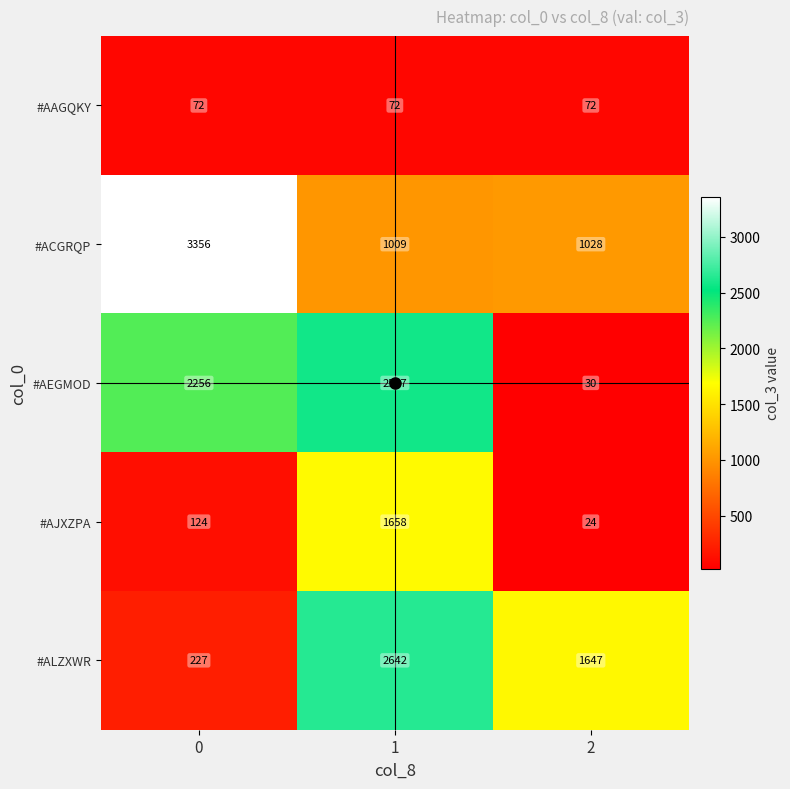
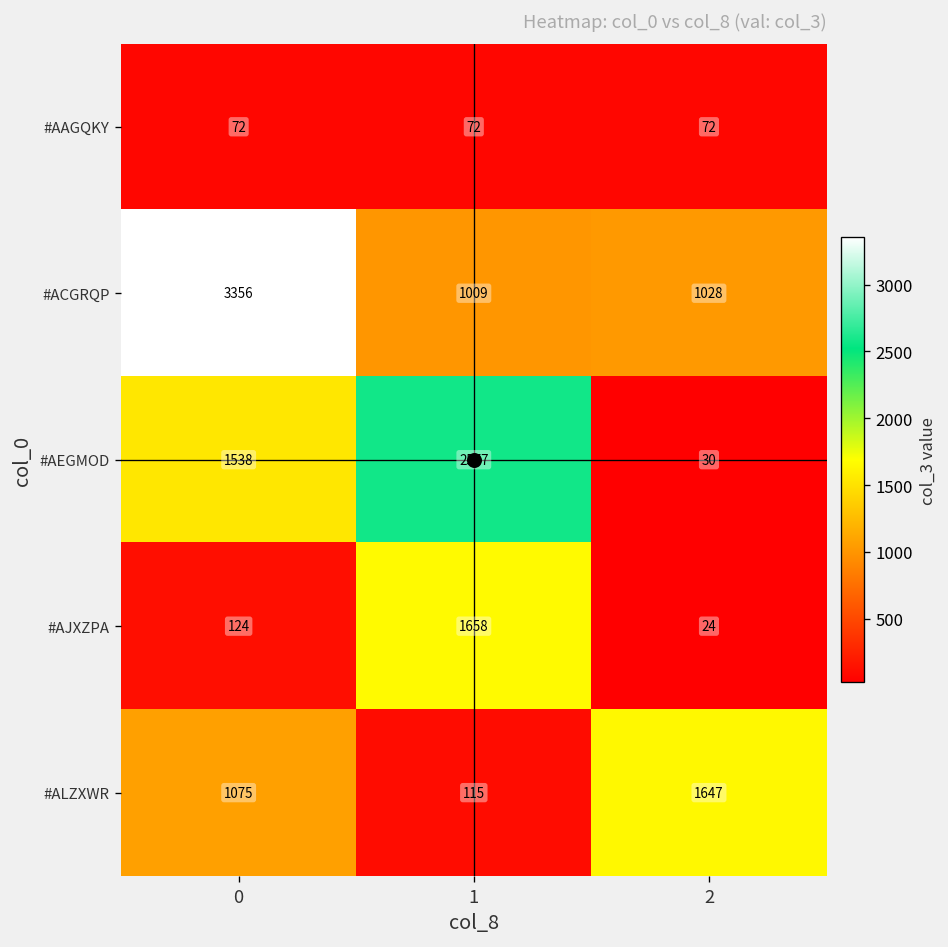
#AEGMOD, 0: 2256 -> 1538
#ALZXWR, 0: 227 -> 1075
#ALZXWR, 1: 2642 -> 115
